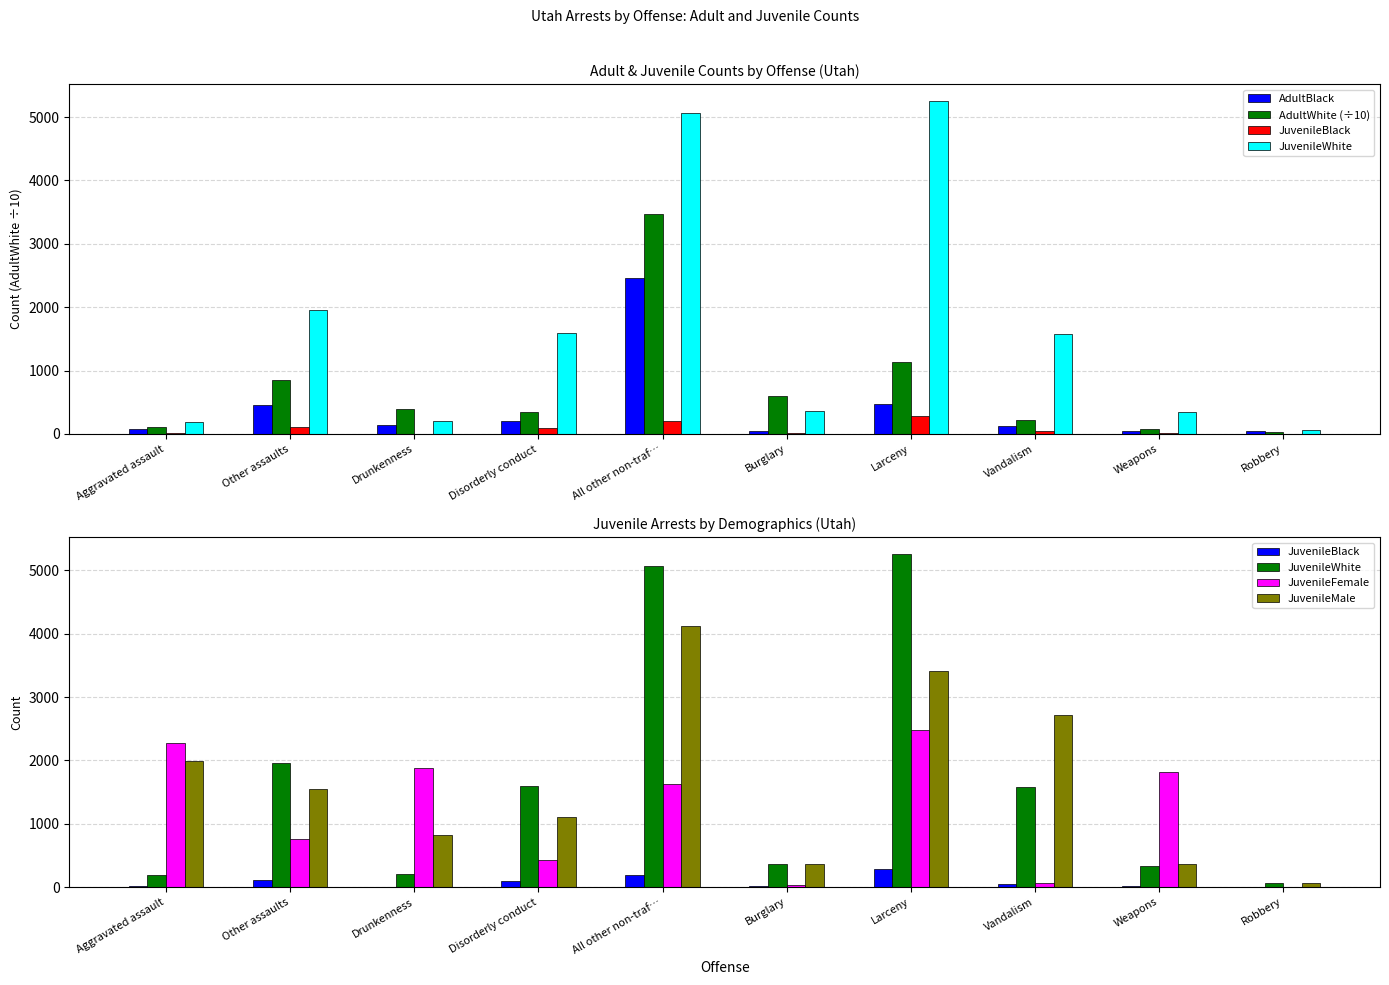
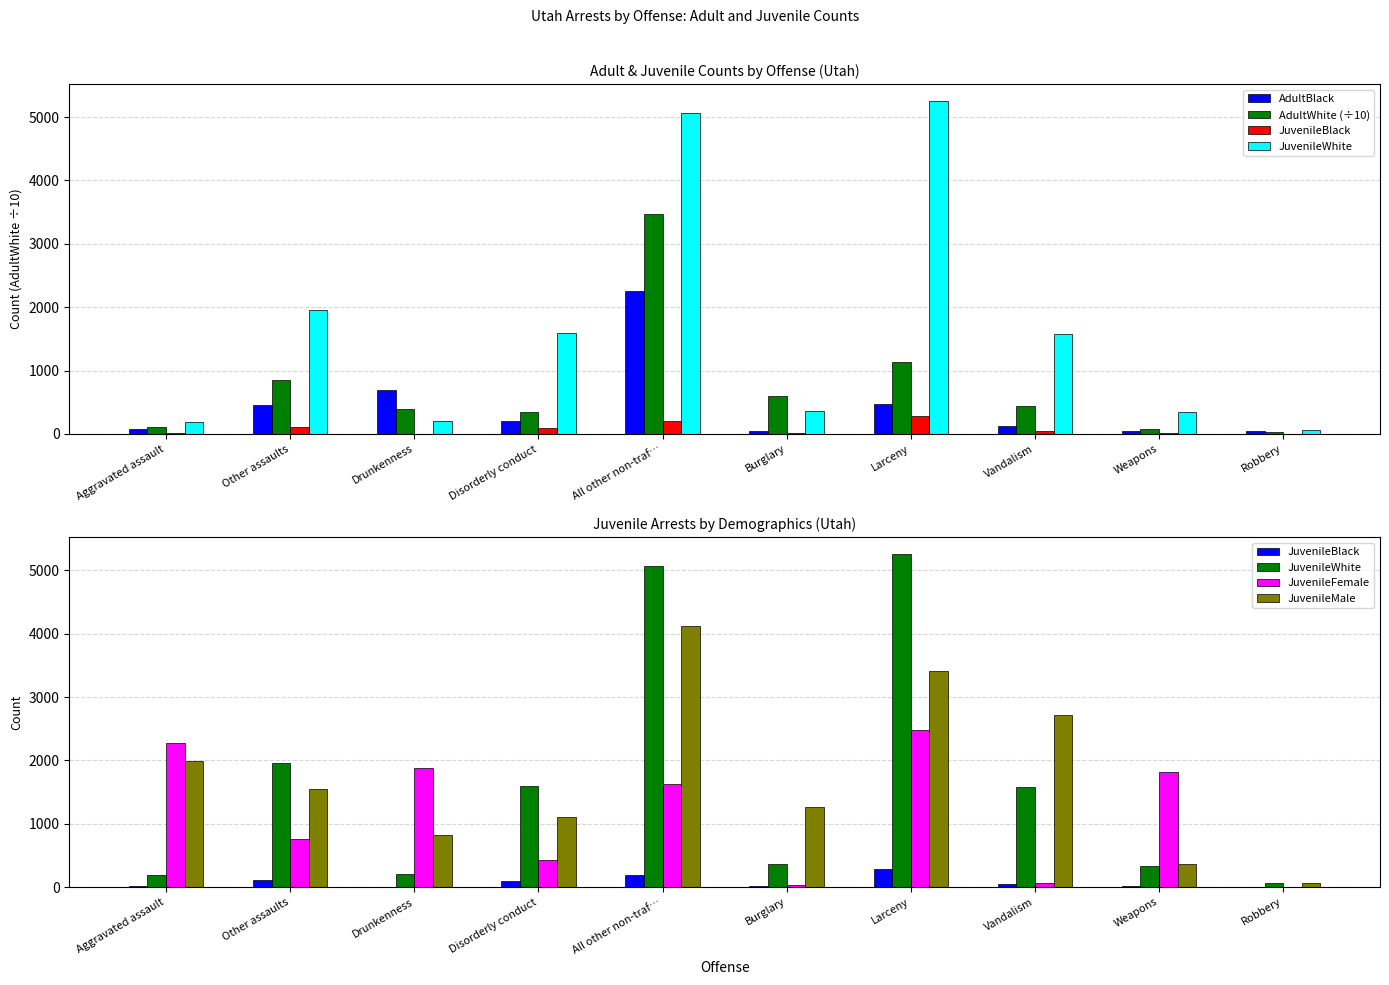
Adult & Juvenile Counts by Offense (Utah), AdultBlack, Drunkenness: 100 -> 700
Adult & Juvenile Counts by Offense (Utah), AdultBlack, All other non-traf…: 2500 -> 2300
Adult & Juvenile Counts by Offense (Utah), AdultWhite (÷10), Vandalism: 200 -> 400
Juvenile Arrests by Demographics (Utah), JuvenileMale, Burglary: 400 -> 1300
